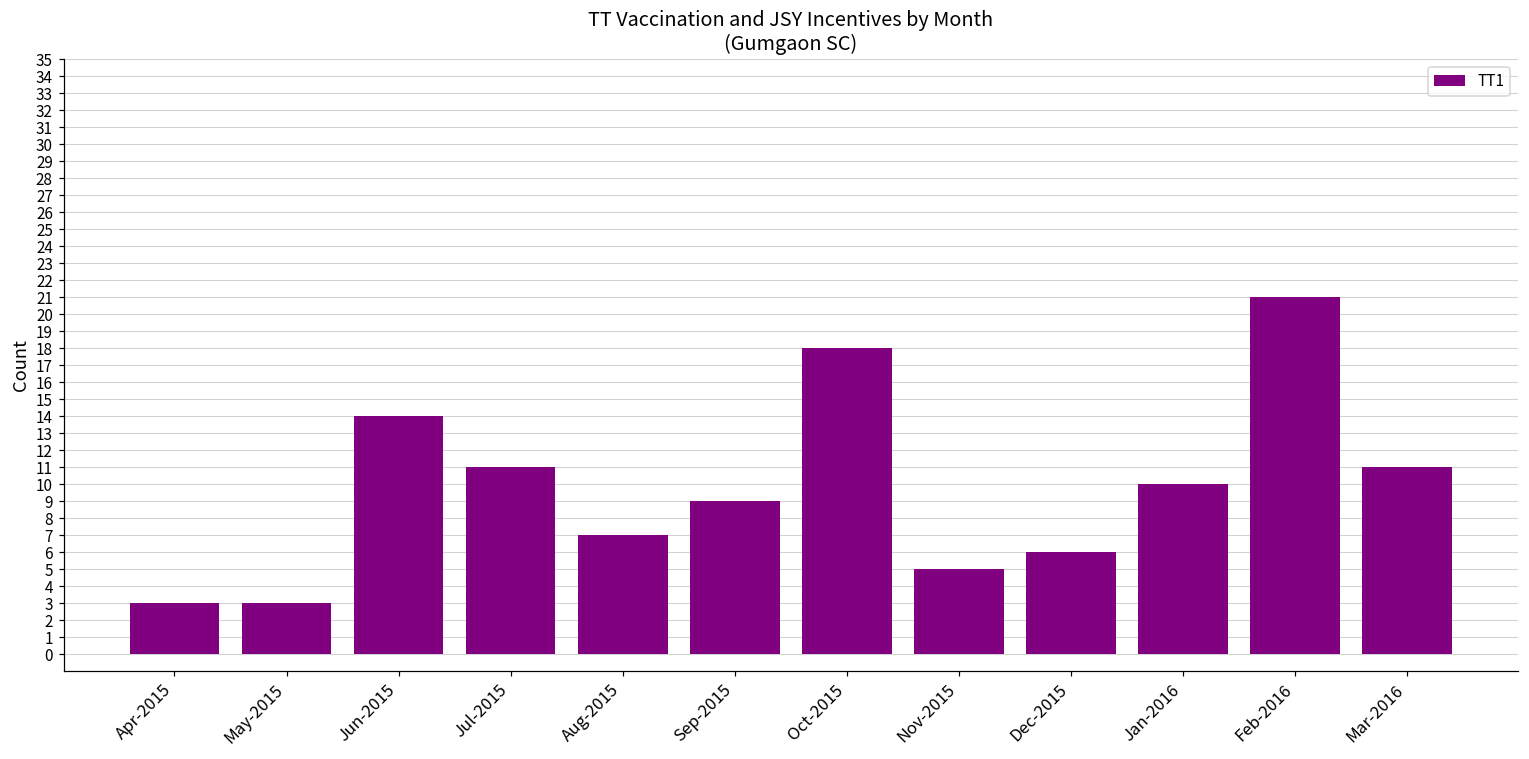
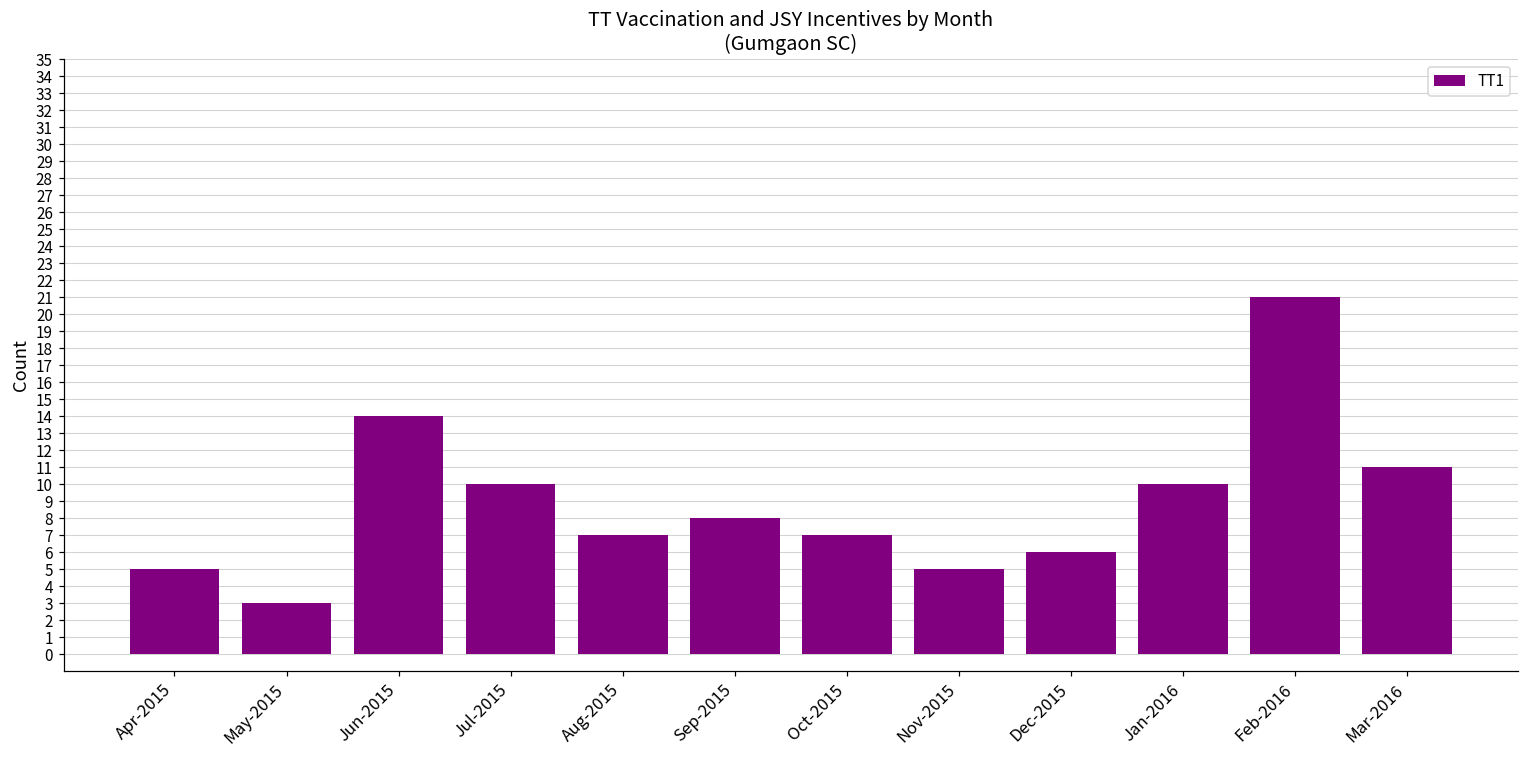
Apr-2015: 3 -> 5
Jul-2015: 11 -> 10
Sep-2015: 9 -> 8
Oct-2015: 18 -> 7
